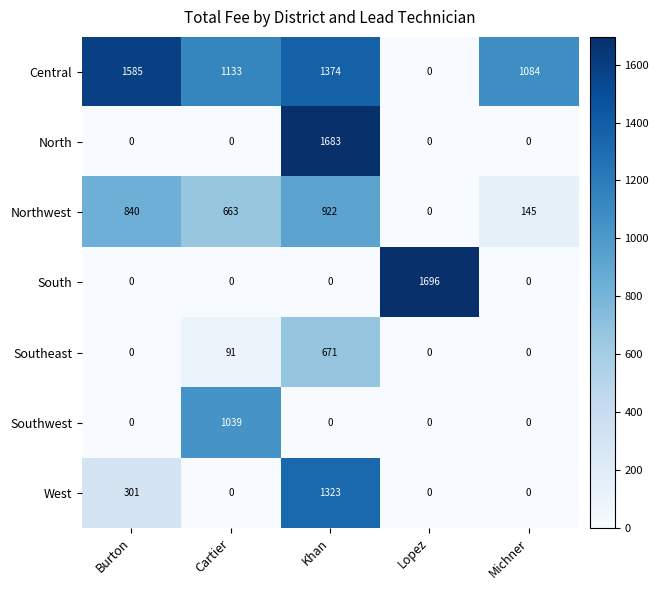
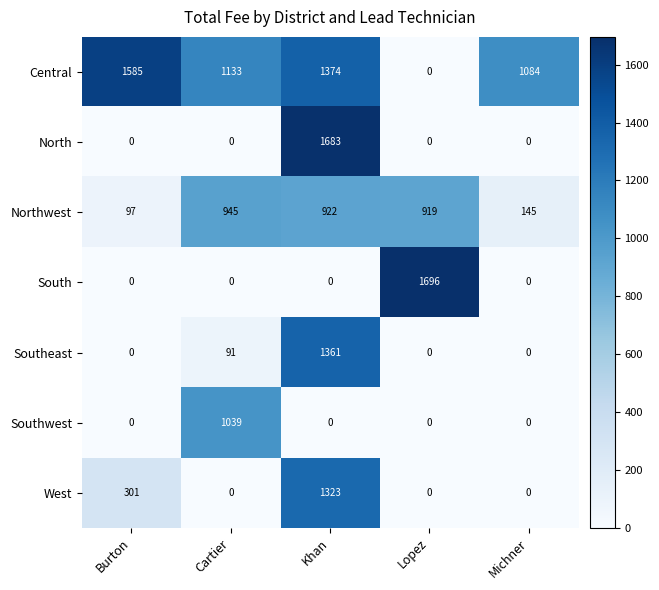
Northwest, Burton: 840 -> 97
Northwest, Cartier: 663 -> 945
Northwest, Lopez: 0 -> 919
Southeast, Khan: 671 -> 1361
